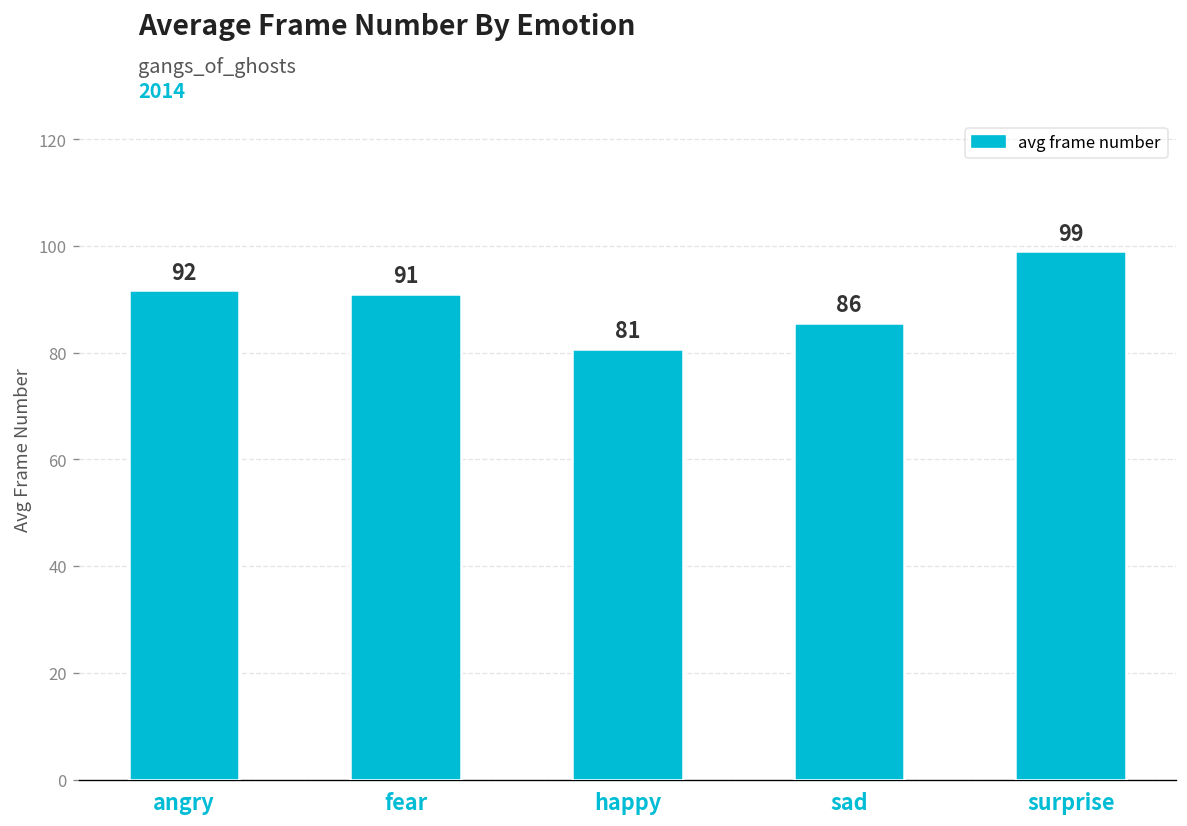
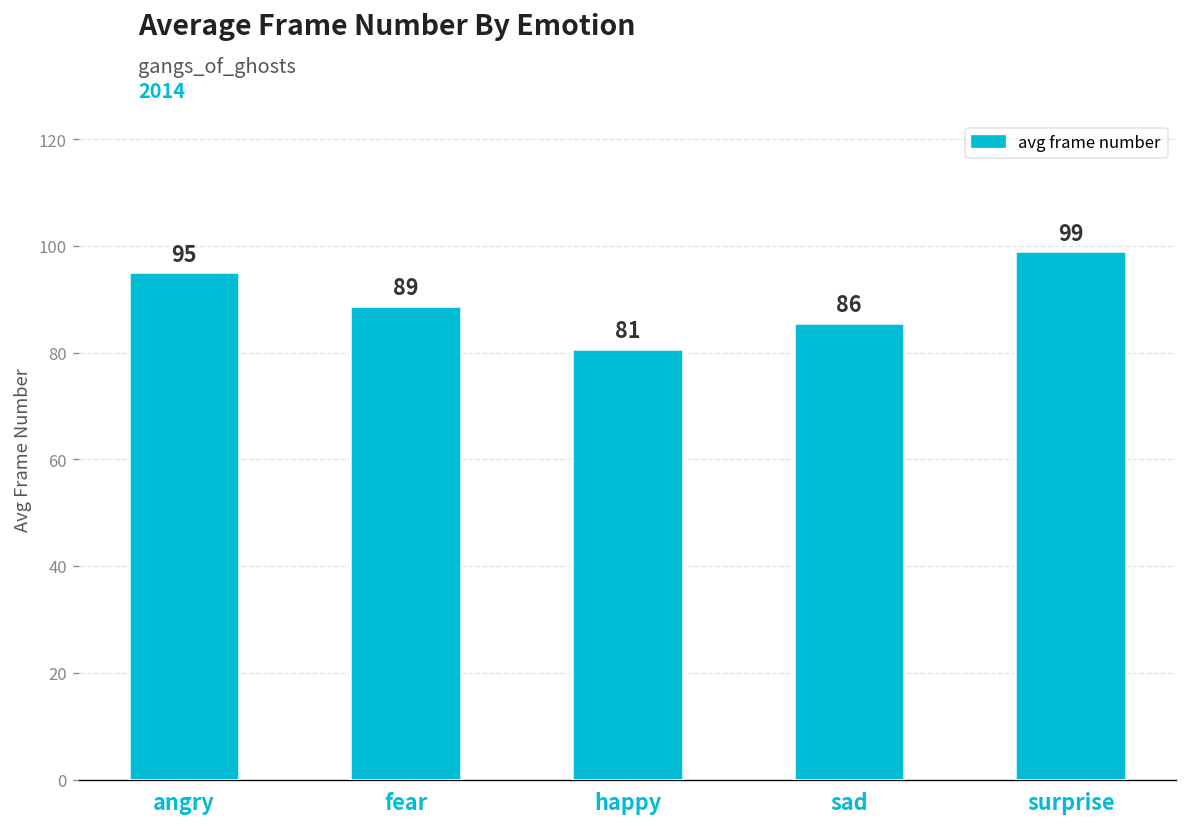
angry: 92 -> 95
fear: 91 -> 89
